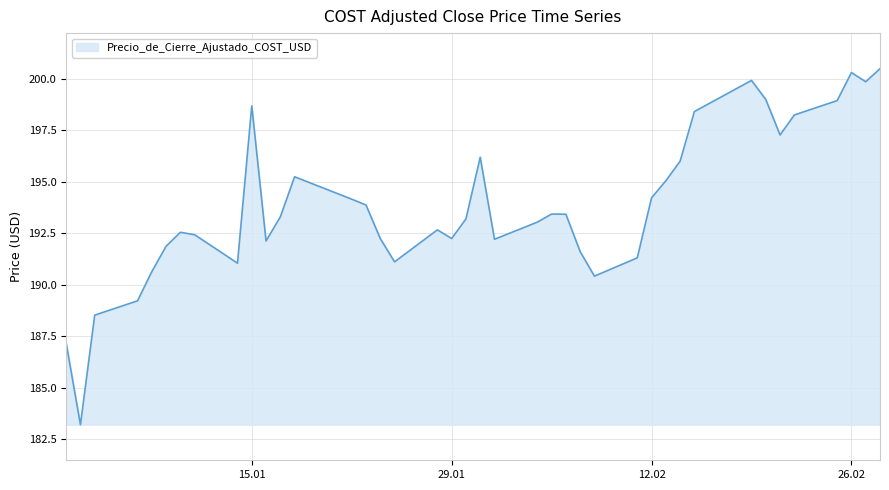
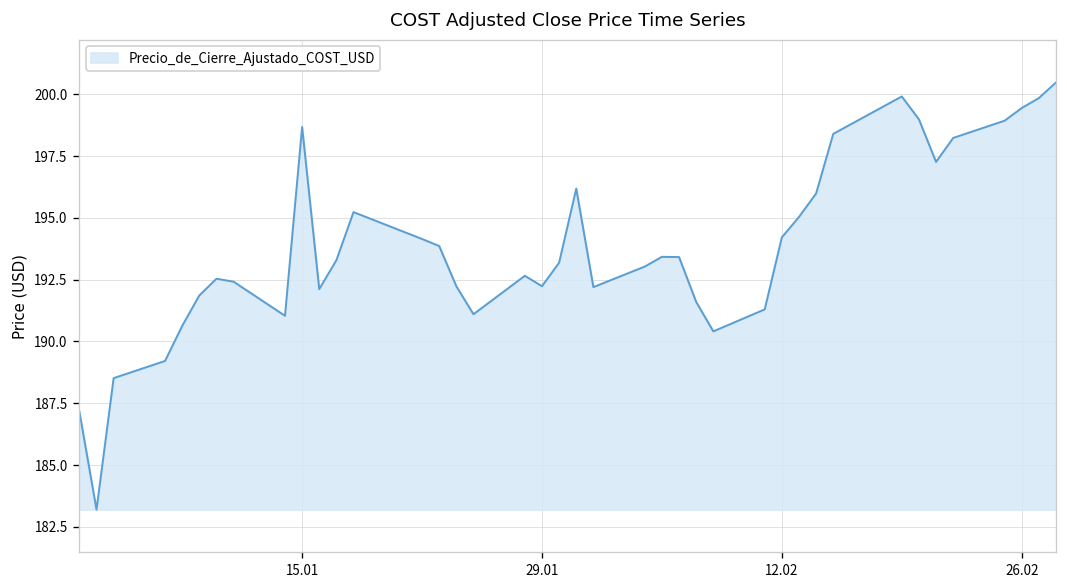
26.02: 200.3 -> 199.4
